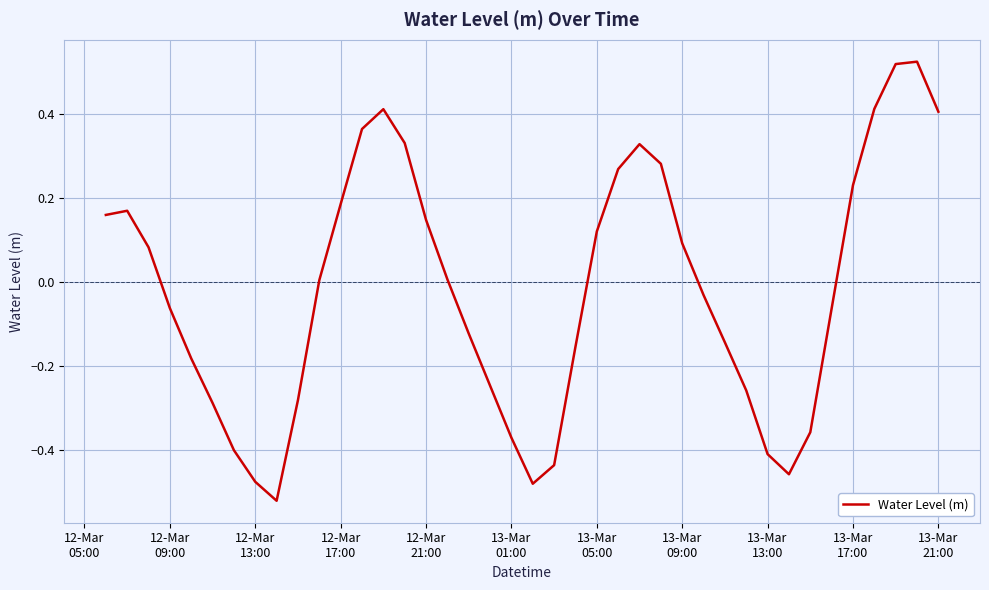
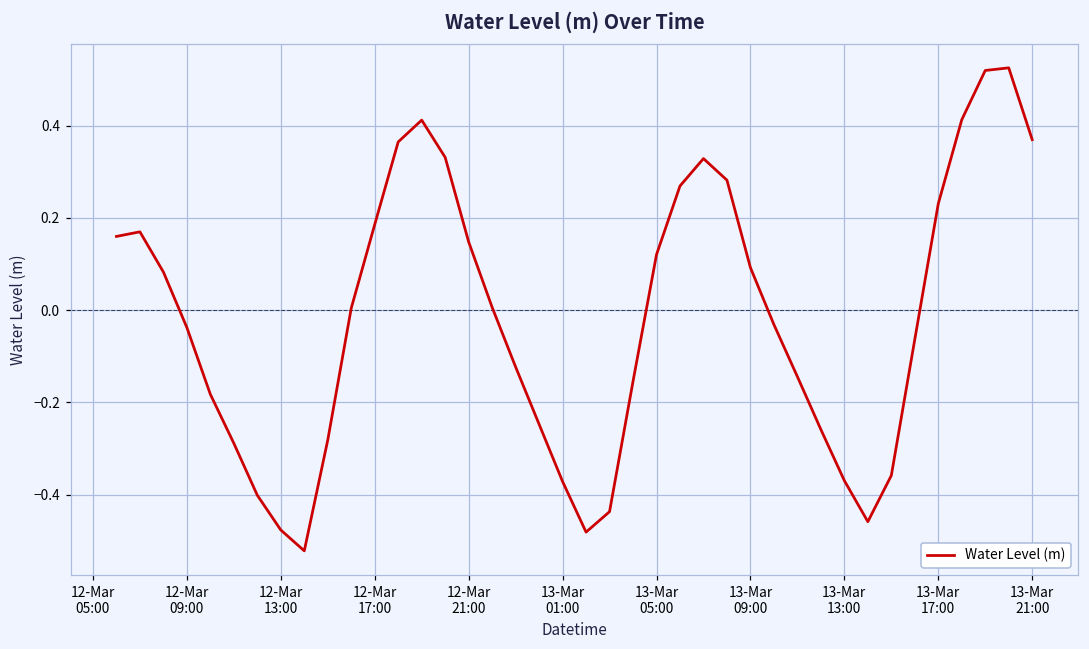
12-Mar 09:00: -0.06 -> -0.04
13-Mar 13:00: -0.41 -> -0.37
13-Mar 21:00: 0.41 -> 0.37
